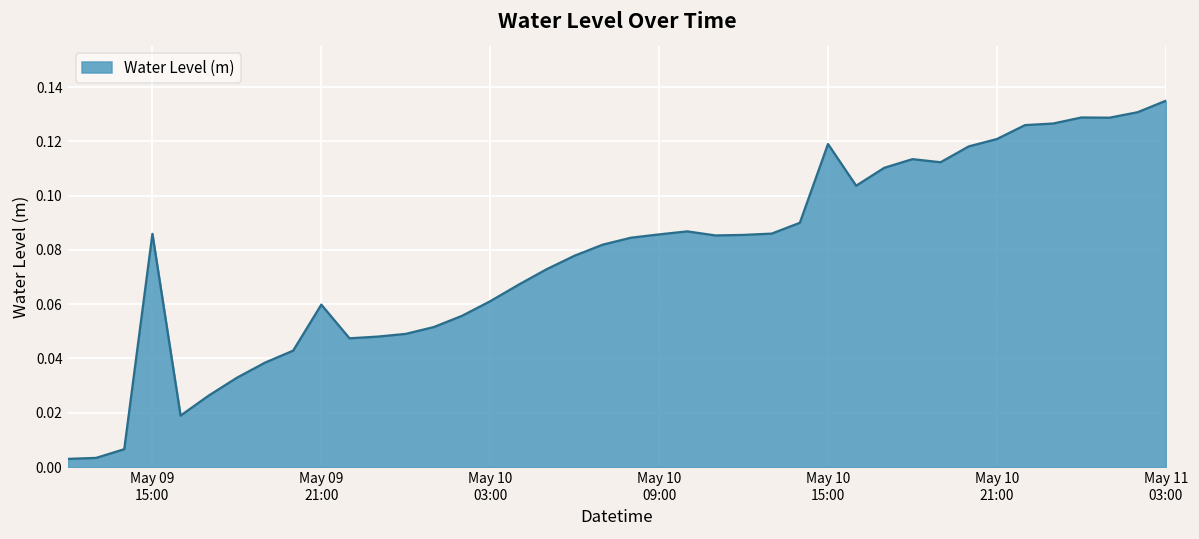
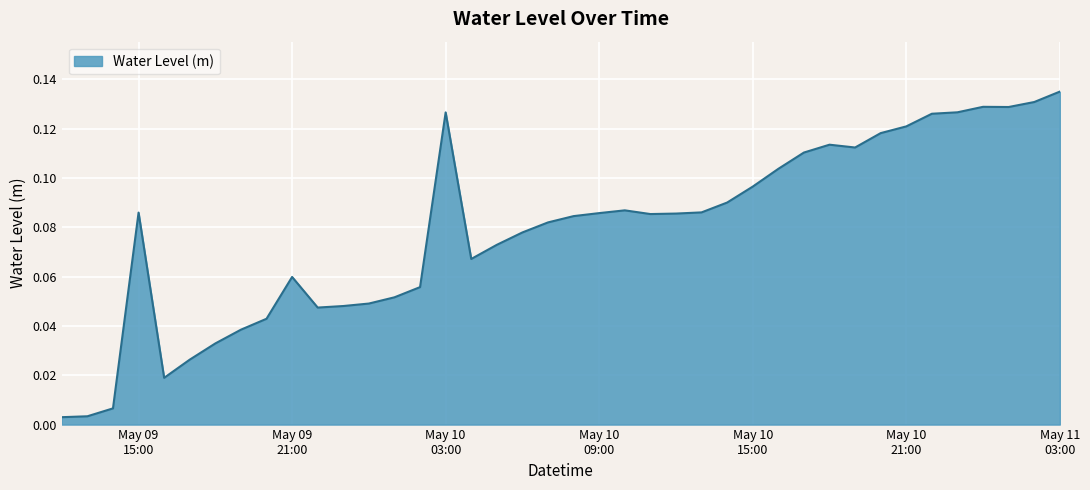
May 10 03:00: 0.061 -> 0.127
May 10 15:00: 0.119 -> 0.096
